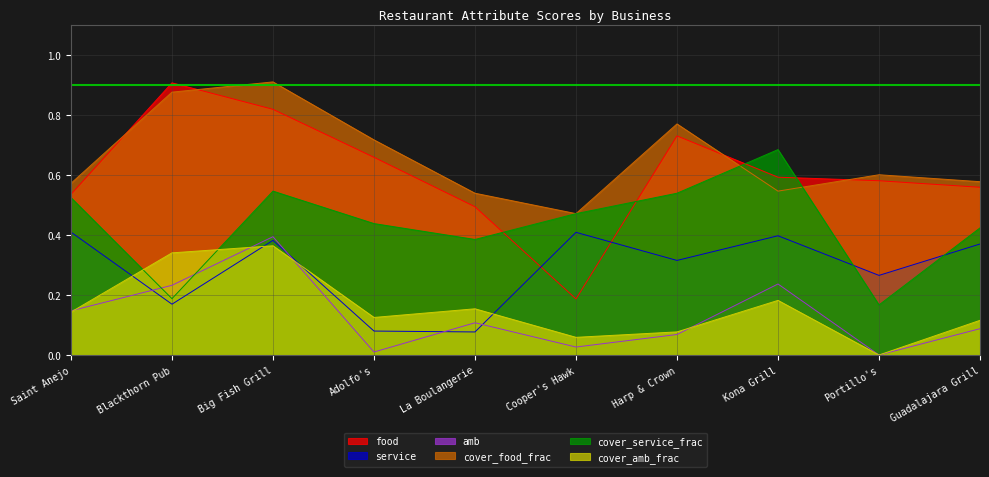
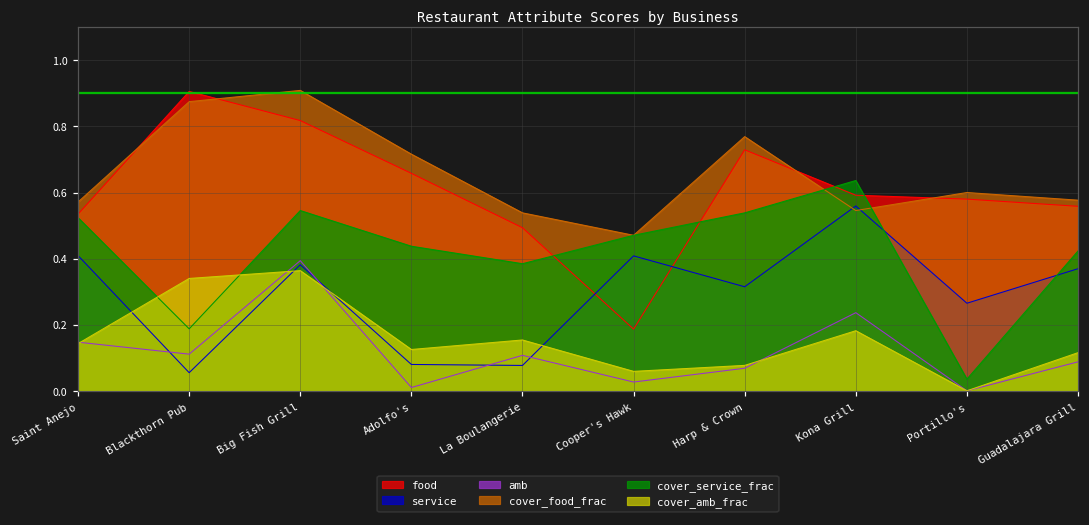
service, Blackthorn Pub: 0.17 -> 0.05
amb, Blackthorn Pub: 0.23 -> 0.11
service, Kona Grill: 0.40 -> 0.56
cover_service_frac, Kona Grill: 0.68 -> 0.64
cover_service_frac, Portillo's: 0.17 -> 0.04
